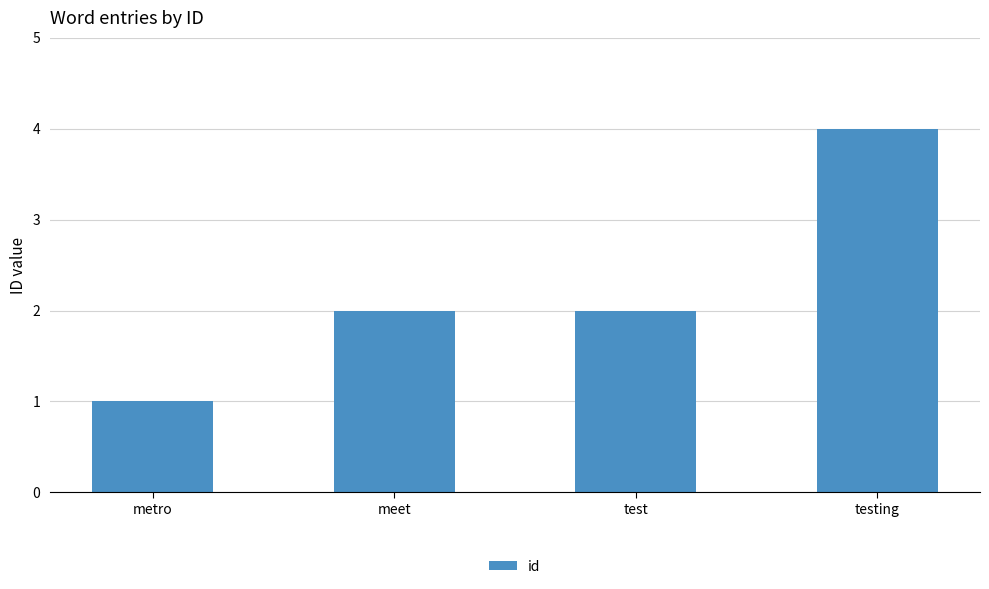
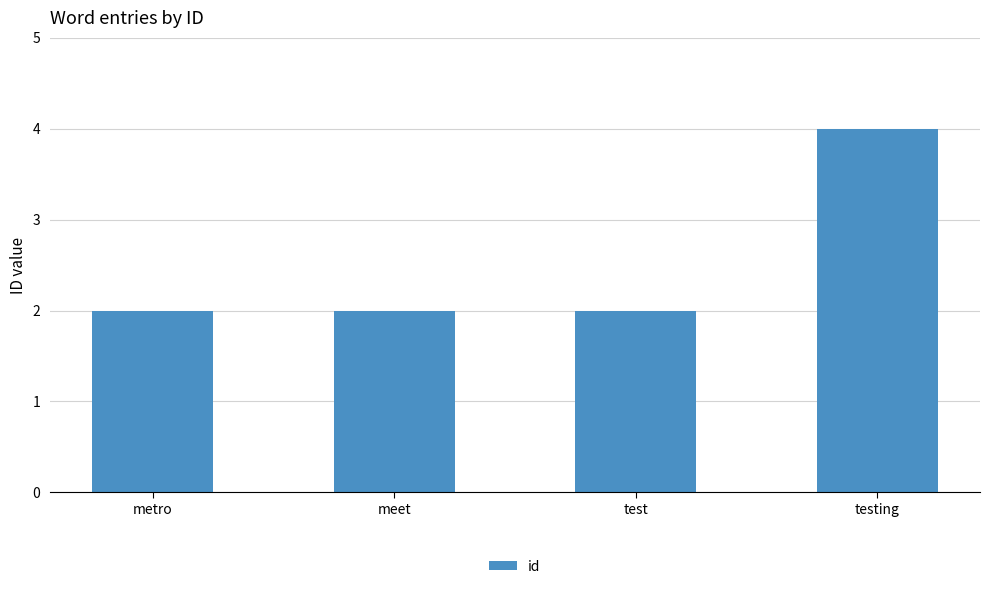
metro: 1 -> 2
